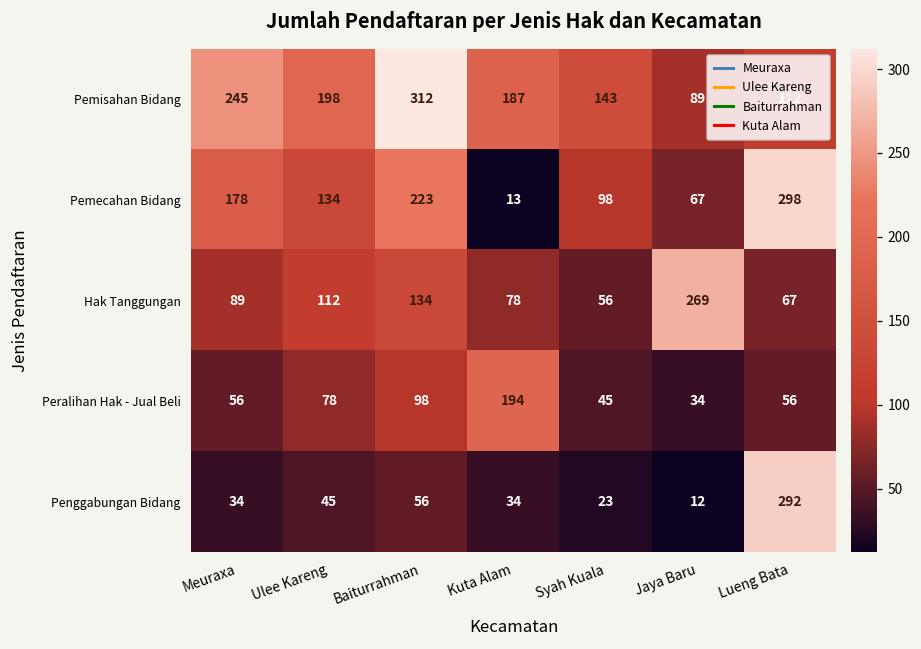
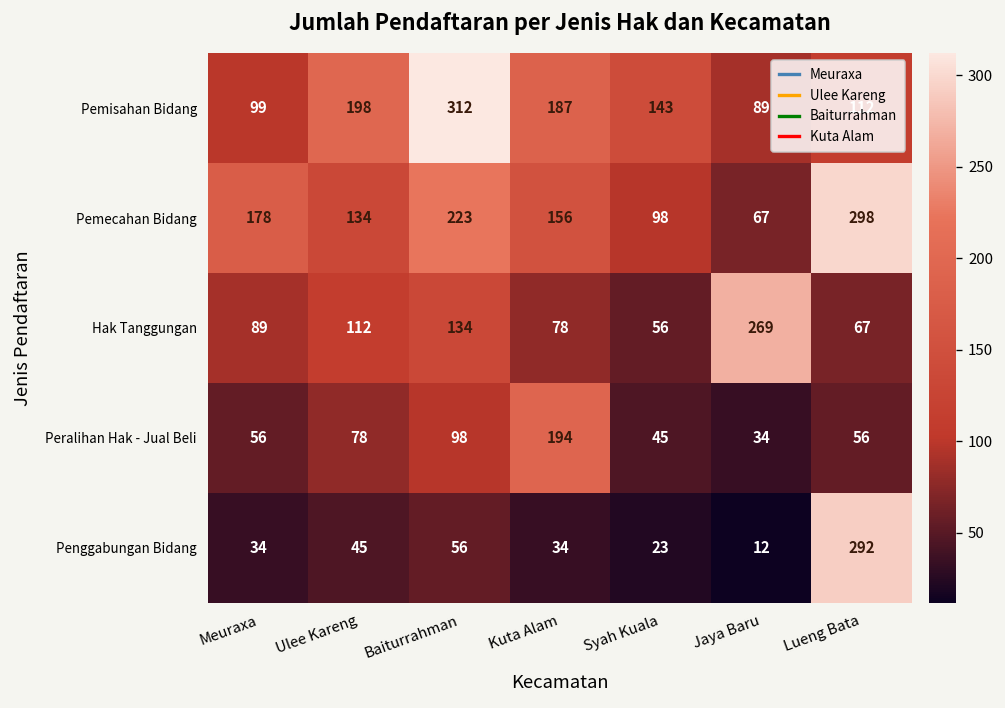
Pemisahan Bidang, Meuraxa: 245 -> 99
Pemecahan Bidang, Kuta Alam: 13 -> 156
